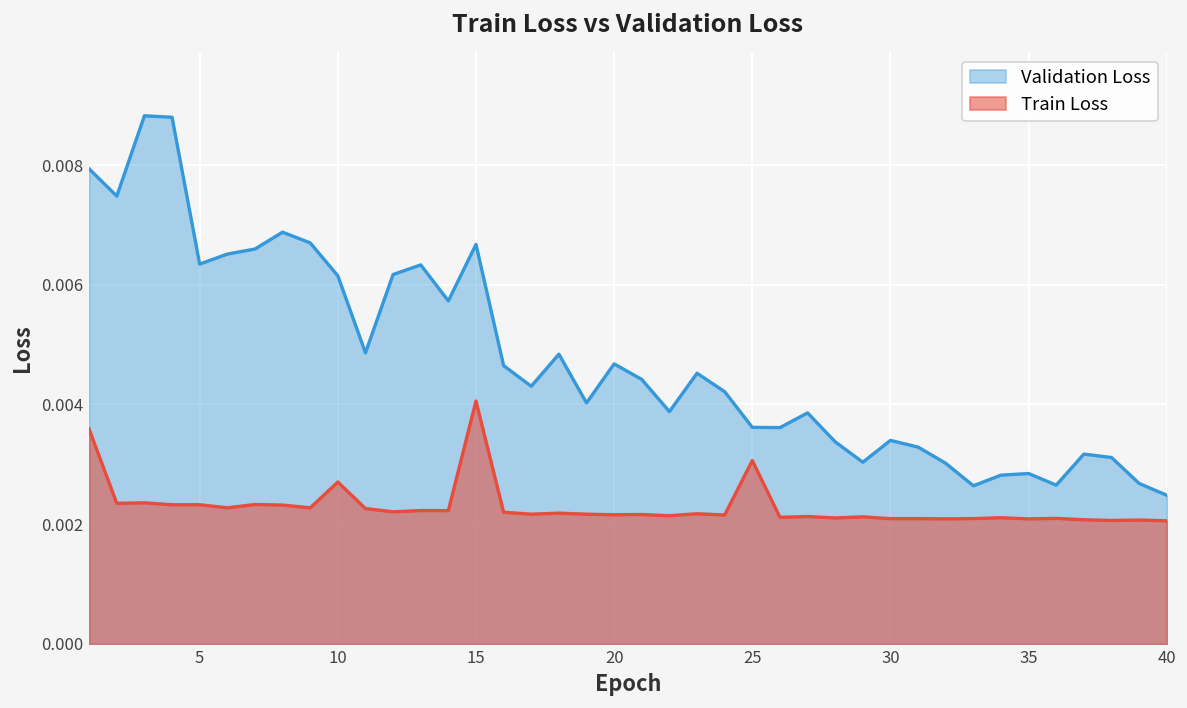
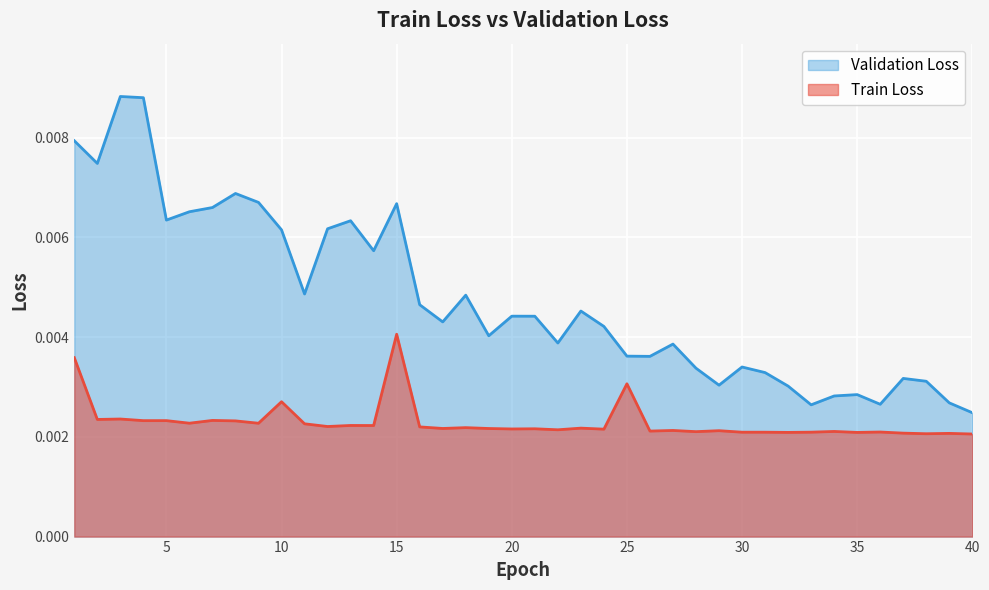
Validation Loss, 20: 0.0047 -> 0.0044
